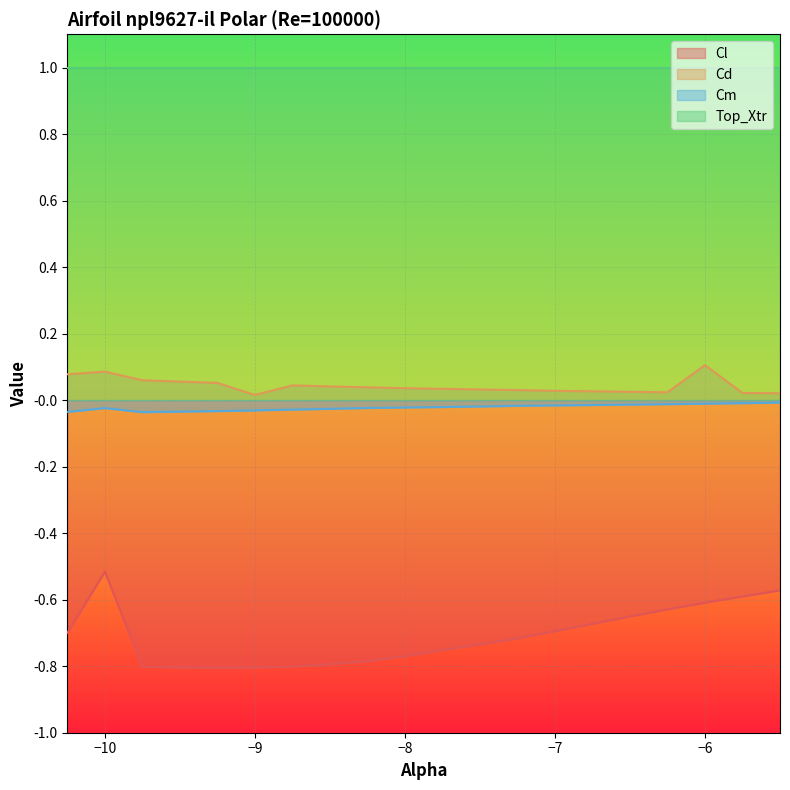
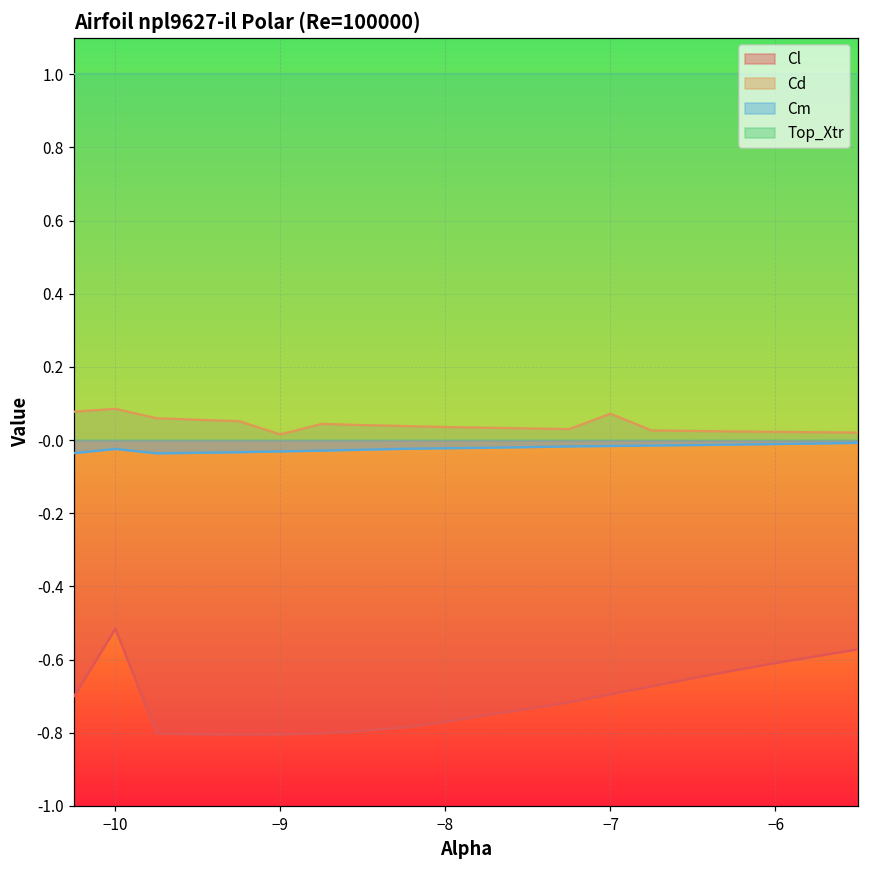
Cd, −7: 0.03 -> 0.07
Cd, −6: 0.11 -> 0.02
